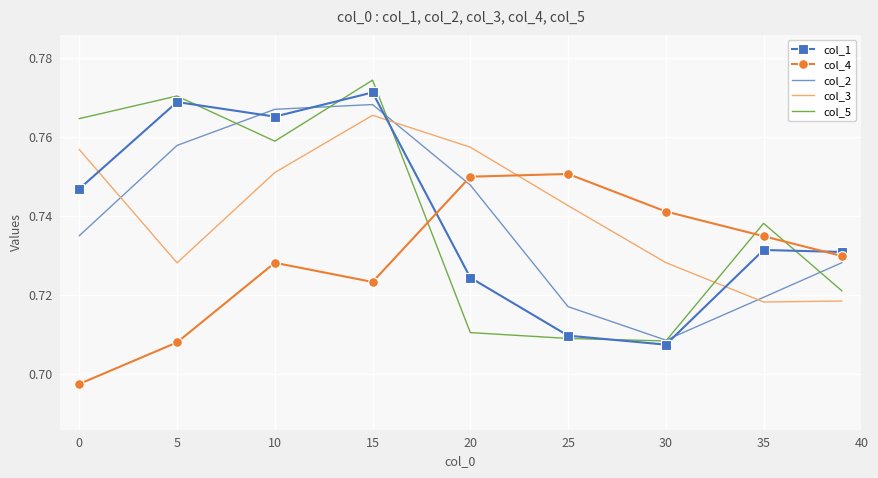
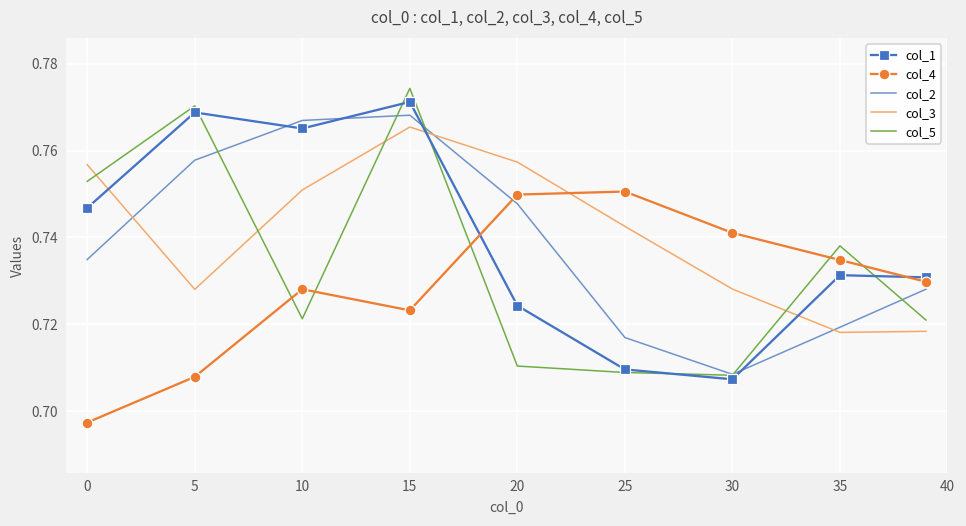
col_5, 0: 0.765 -> 0.753
col_5, 10: 0.759 -> 0.721
